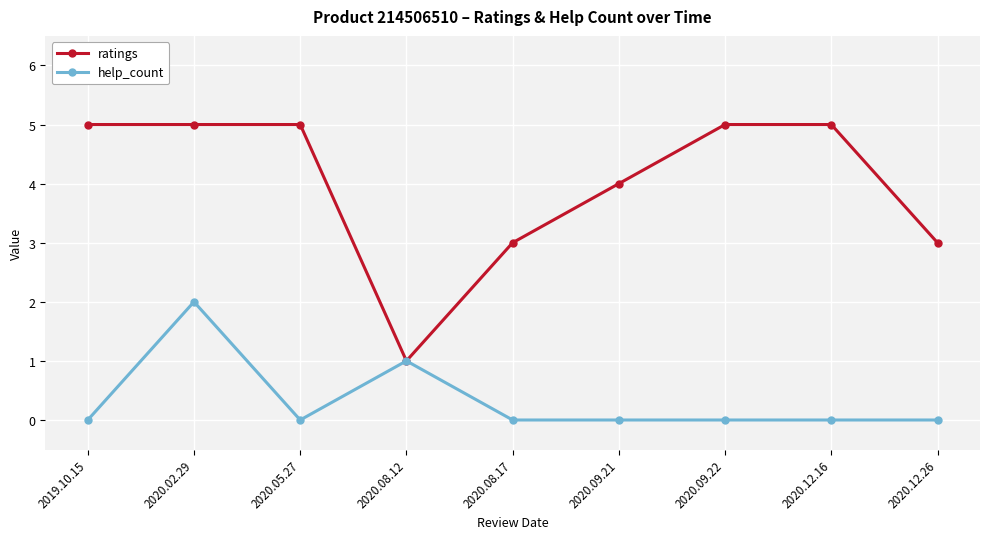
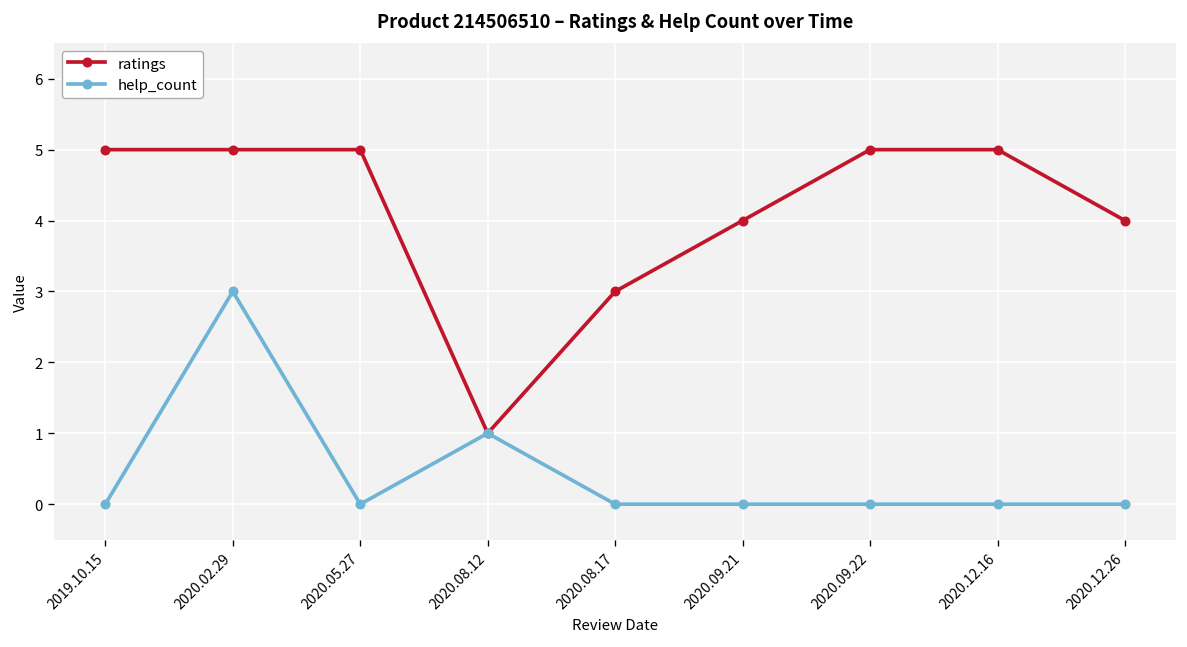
help_count, 2020.02.29: 2 -> 3
ratings, 2020.12.26: 3 -> 4
